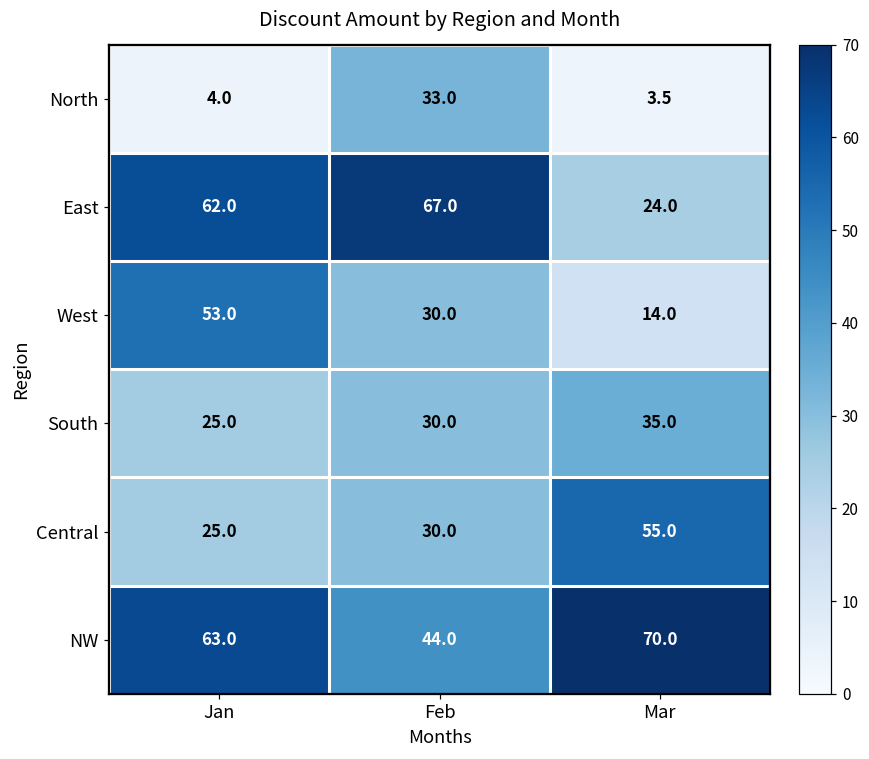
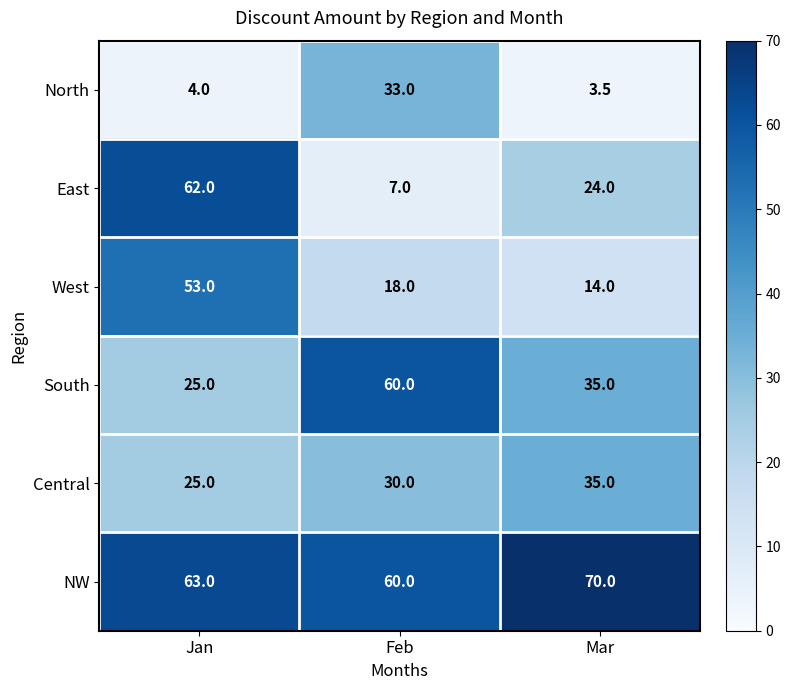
East, Feb: 67.0 -> 7.0
West, Feb: 30.0 -> 18.0
South, Feb: 30.0 -> 60.0
Central, Mar: 55.0 -> 35.0
NW, Feb: 44.0 -> 60.0
